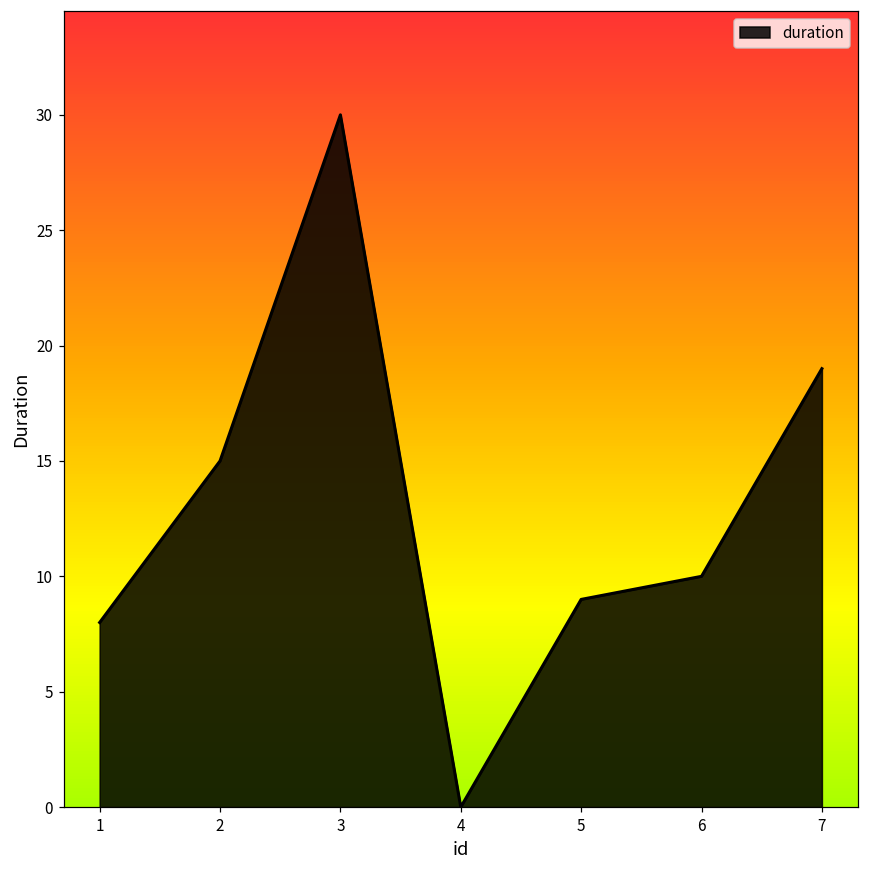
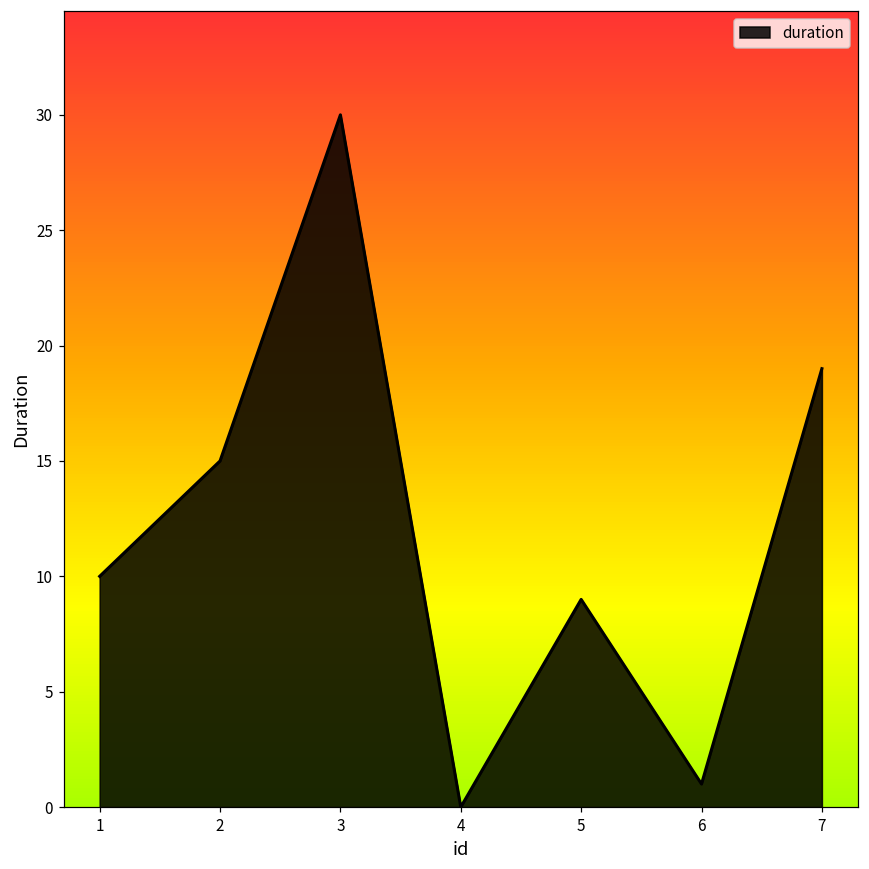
1: 8 -> 10
6: 10 -> 1
